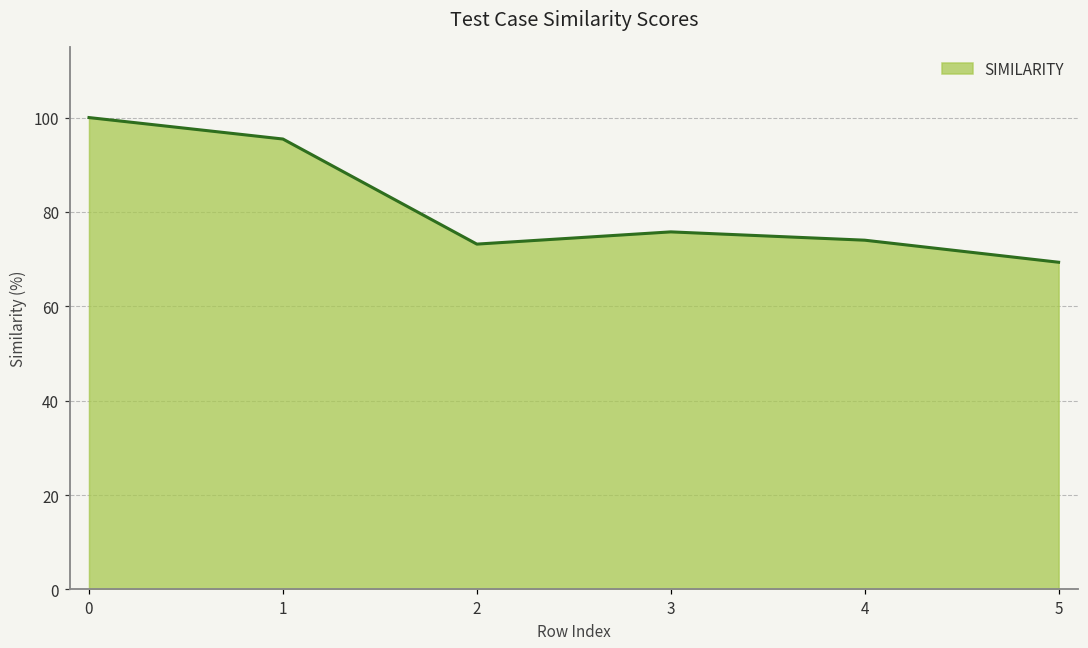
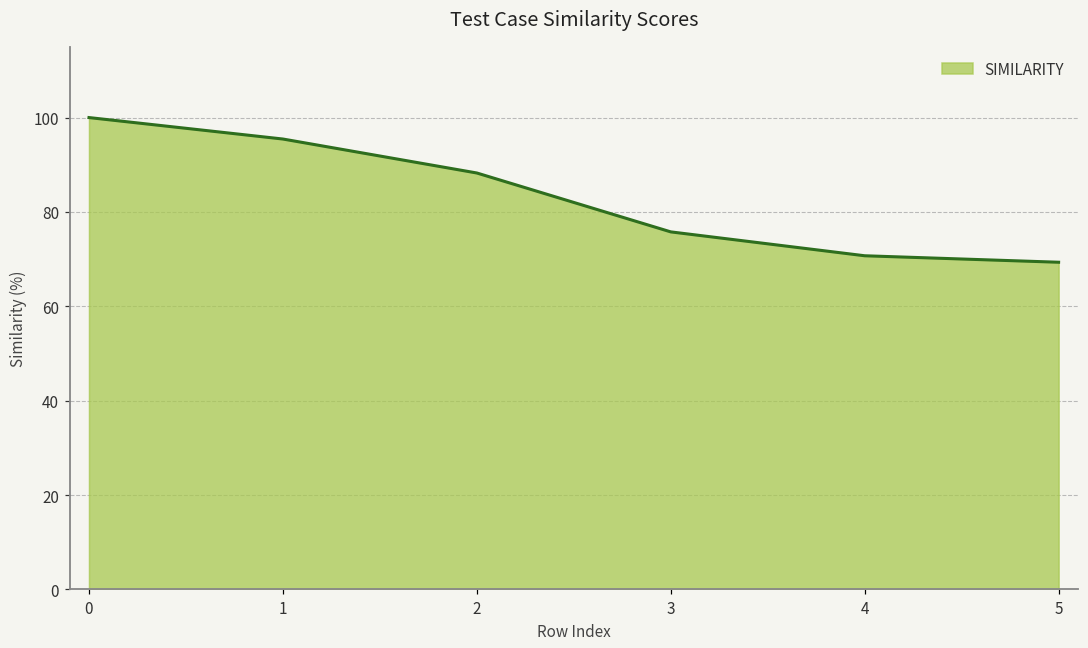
2: 73 -> 88
4: 74 -> 71
